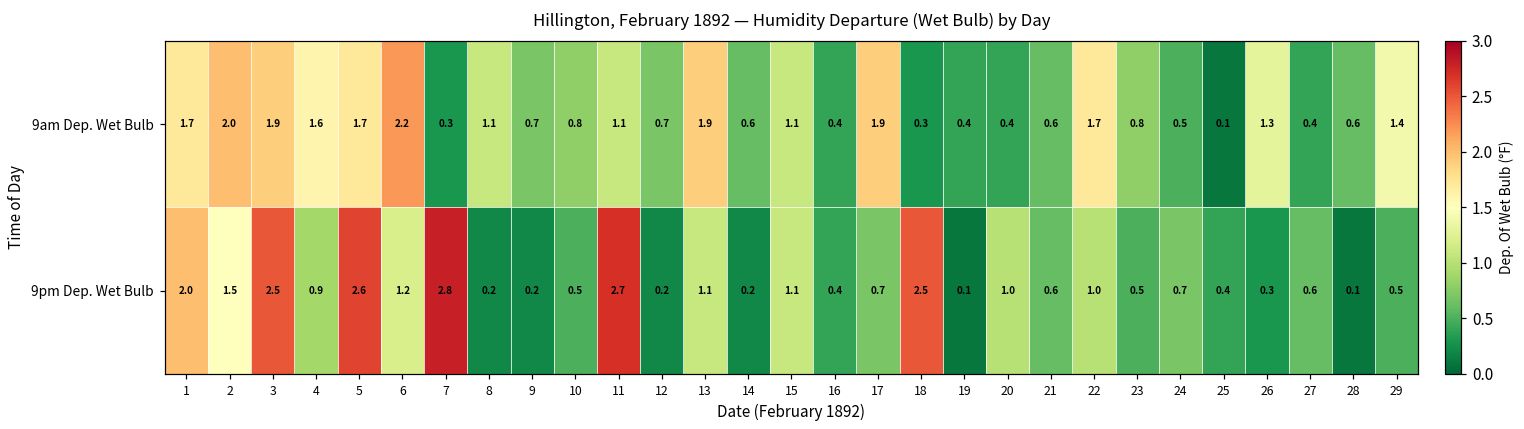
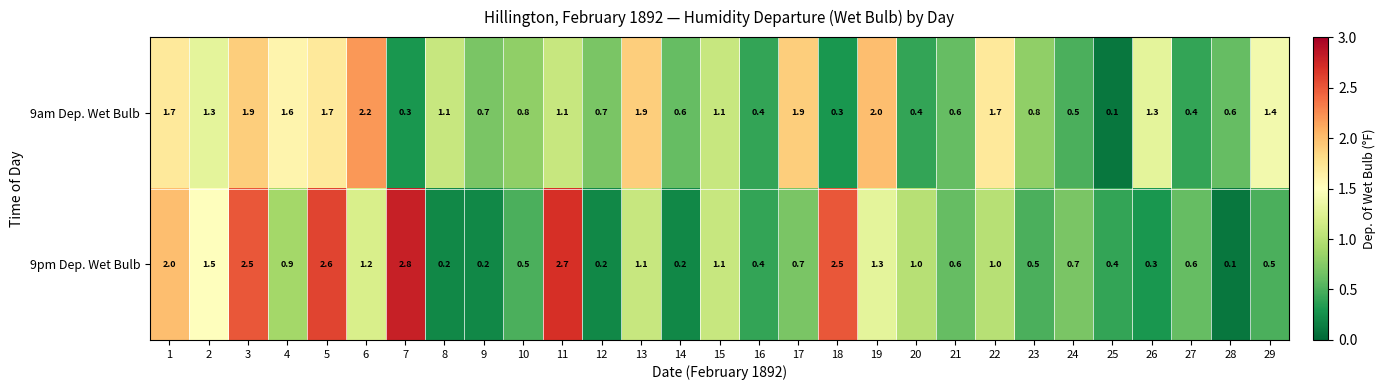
9am Dep. Wet Bulb, 2: 2.0 -> 1.3
9am Dep. Wet Bulb, 19: 0.4 -> 2.0
9pm Dep. Wet Bulb, 19: 0.1 -> 1.3
